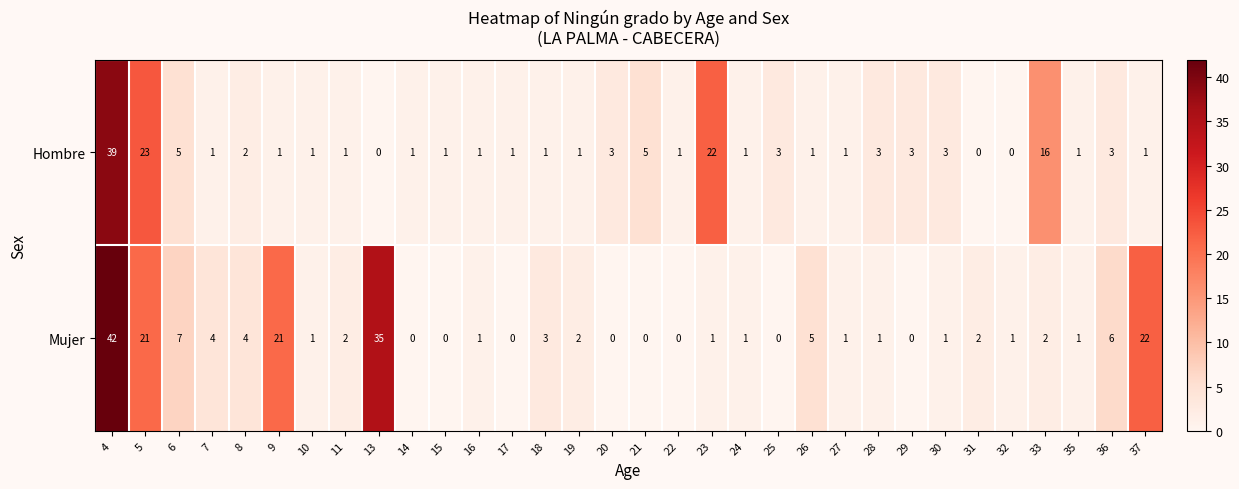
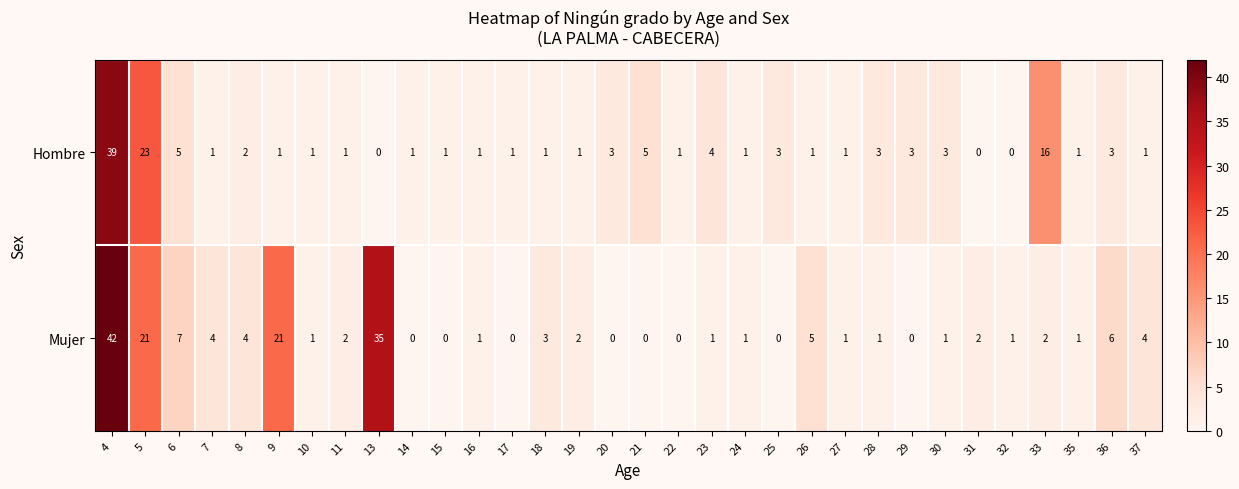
Hombre, 23: 22 -> 4
Mujer, 37: 22 -> 4
